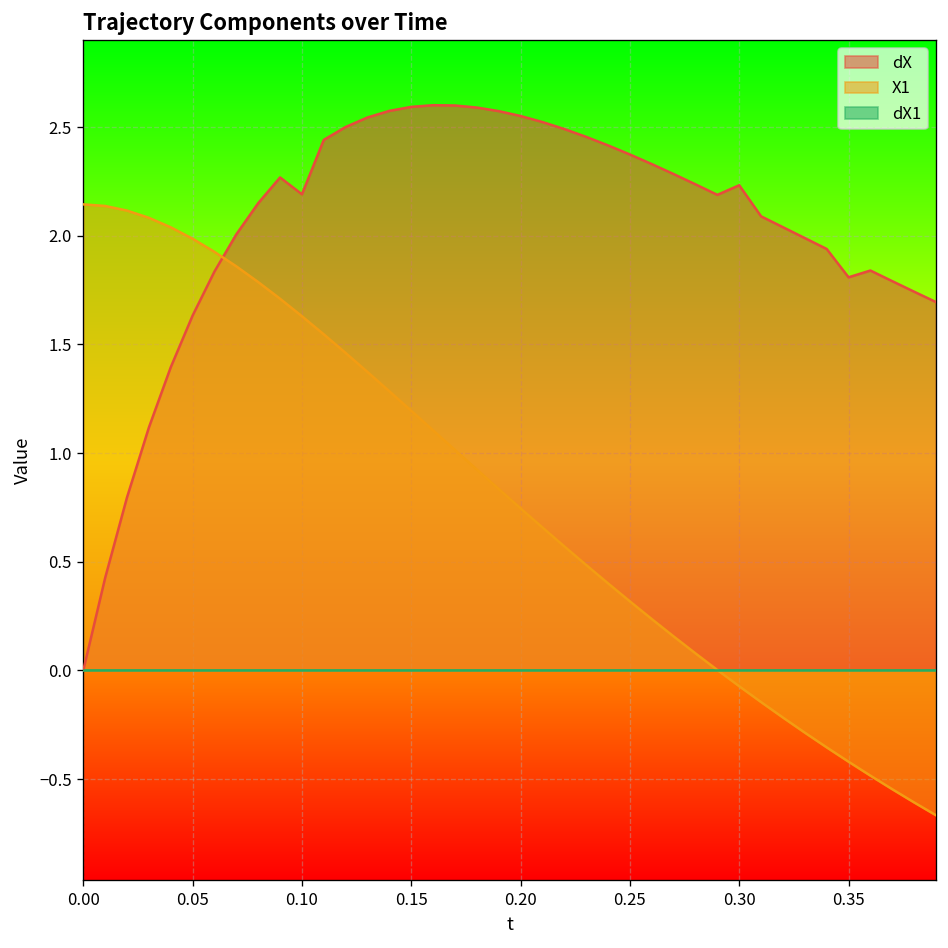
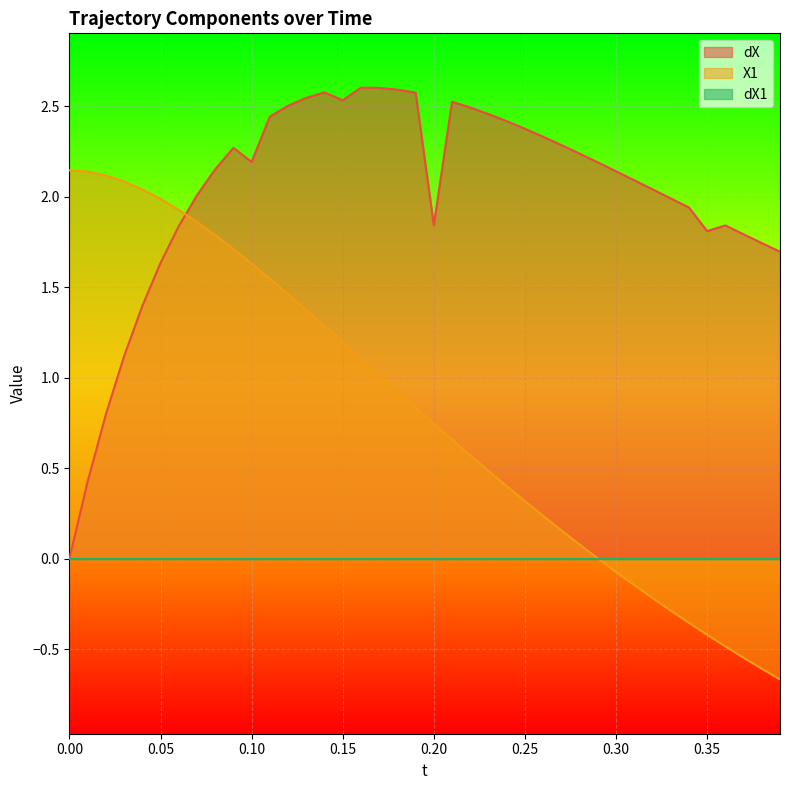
dX, 0.15: 2.59 -> 2.53
dX, 0.20: 2.55 -> 1.84
dX, 0.30: 2.23 -> 2.14
